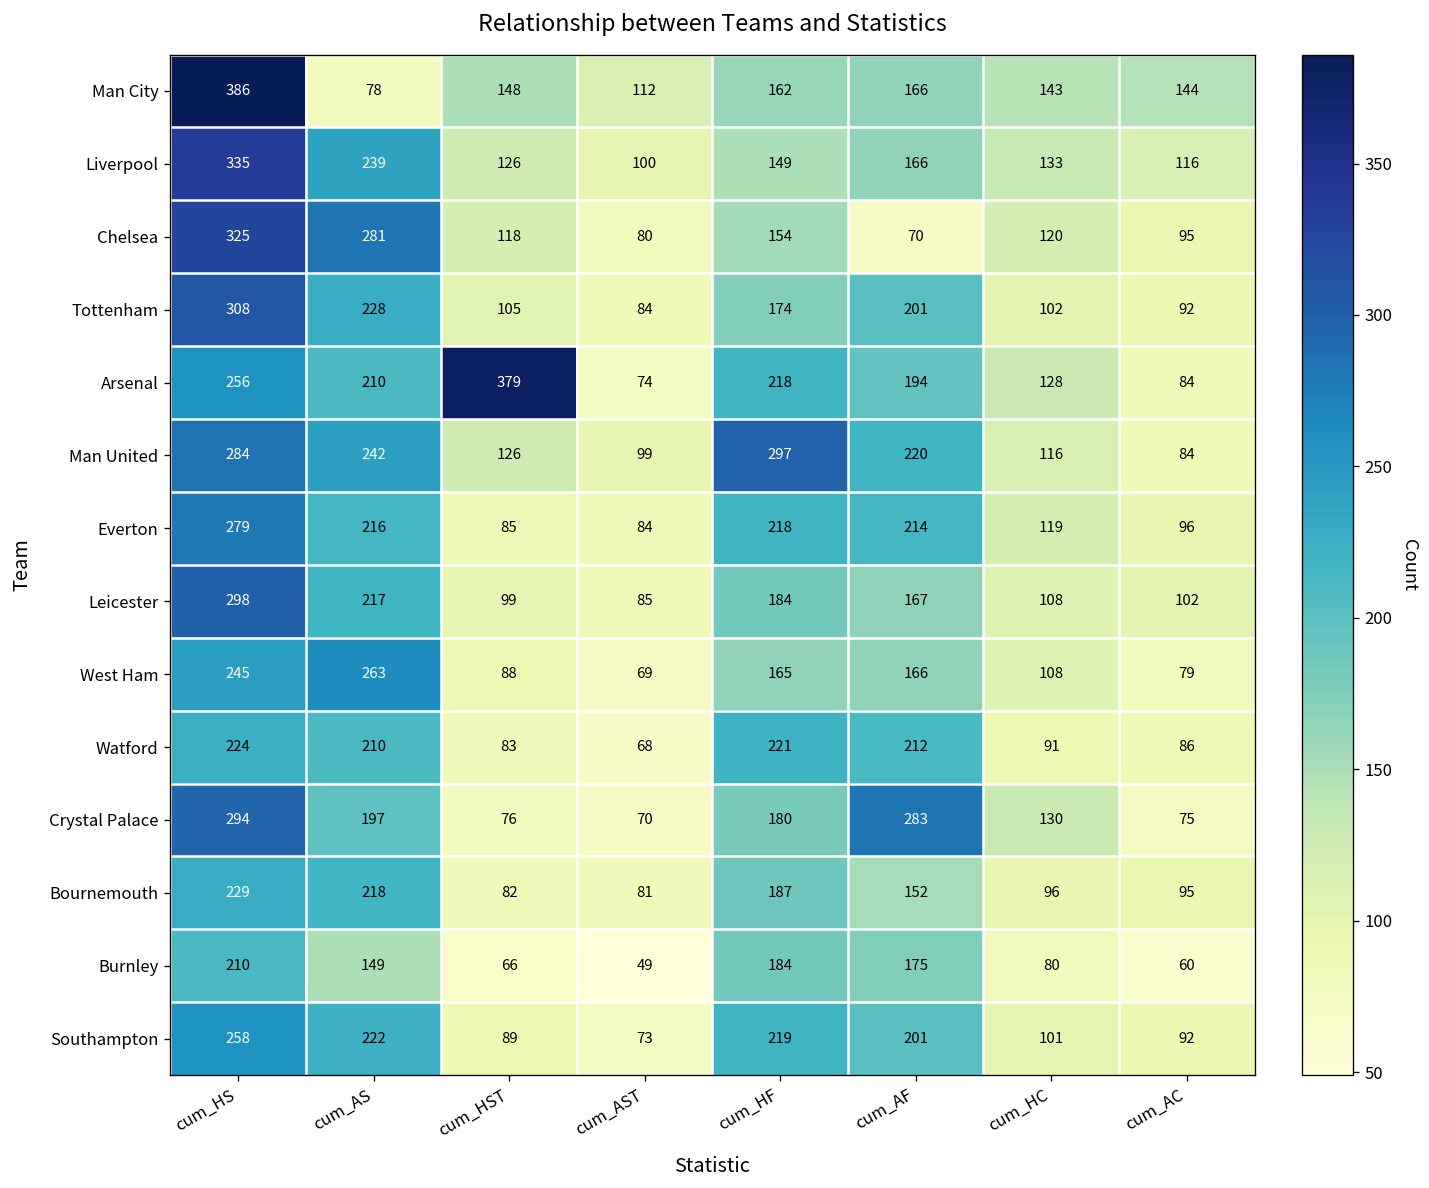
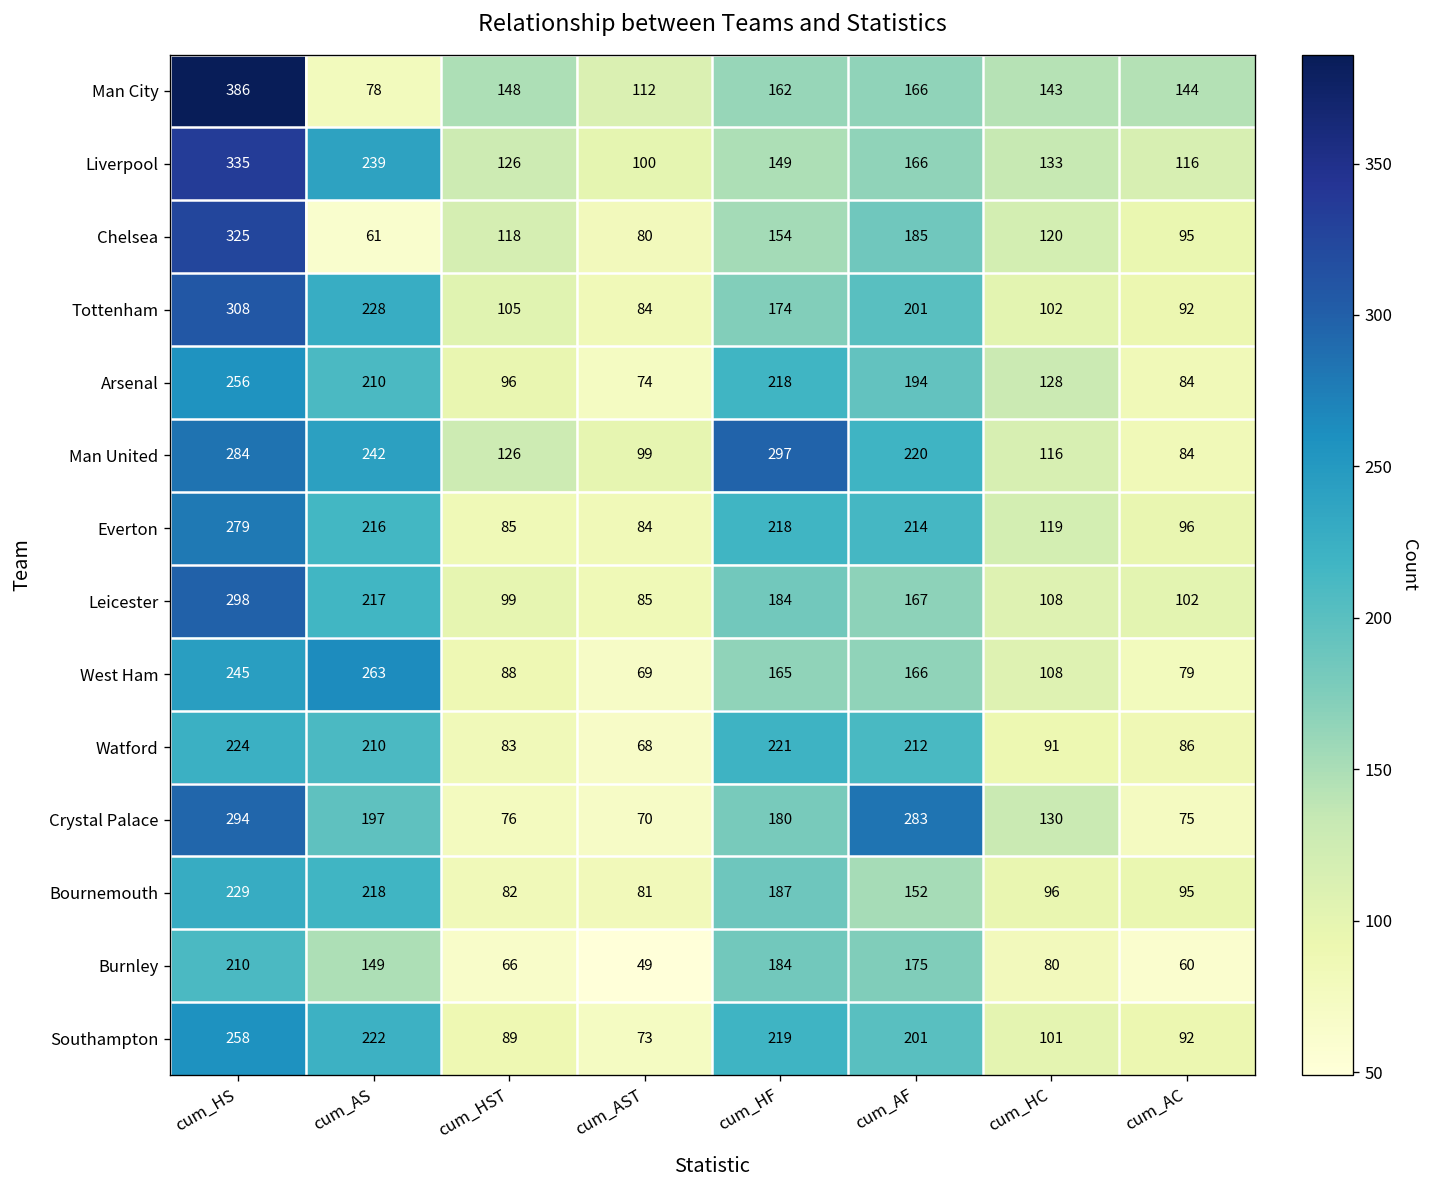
Chelsea, cum_AS: 281 -> 61
Chelsea, cum_AF: 70 -> 185
Arsenal, cum_HST: 379 -> 96
